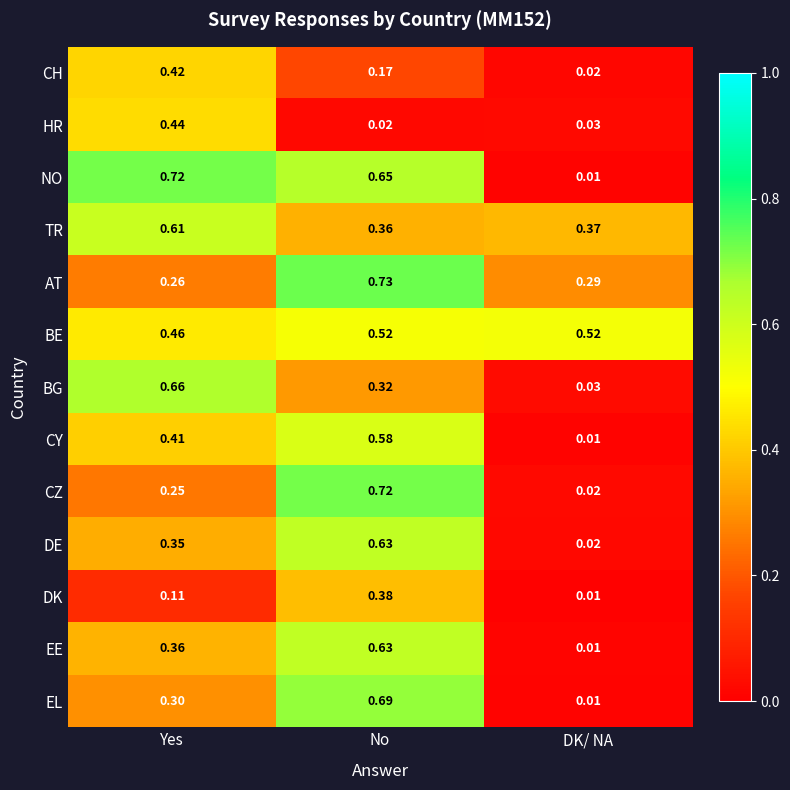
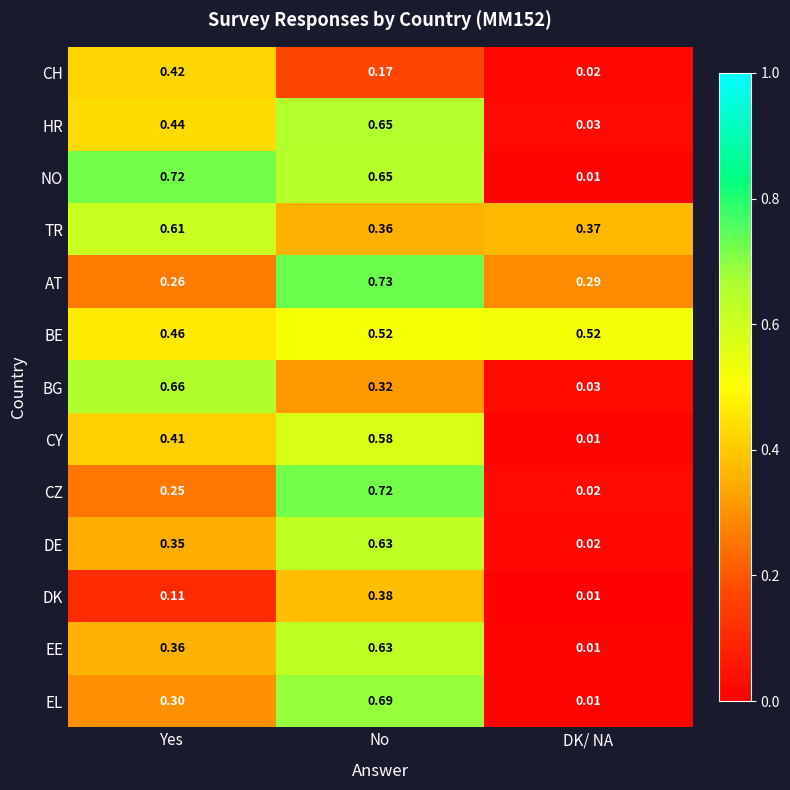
HR, No: 0.02 -> 0.65
